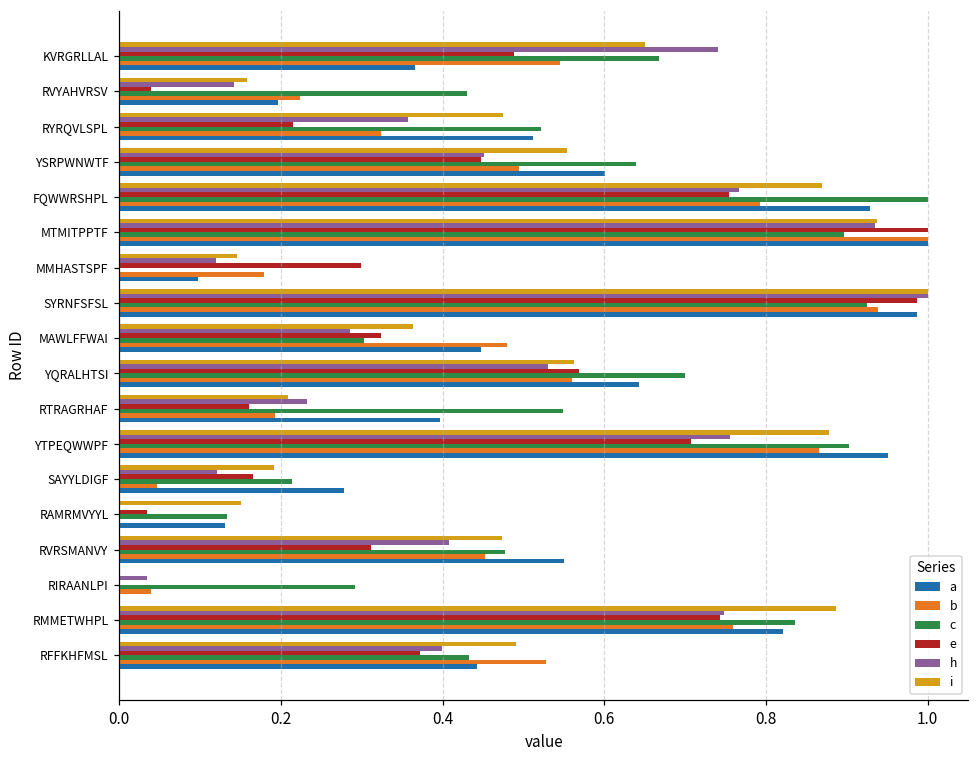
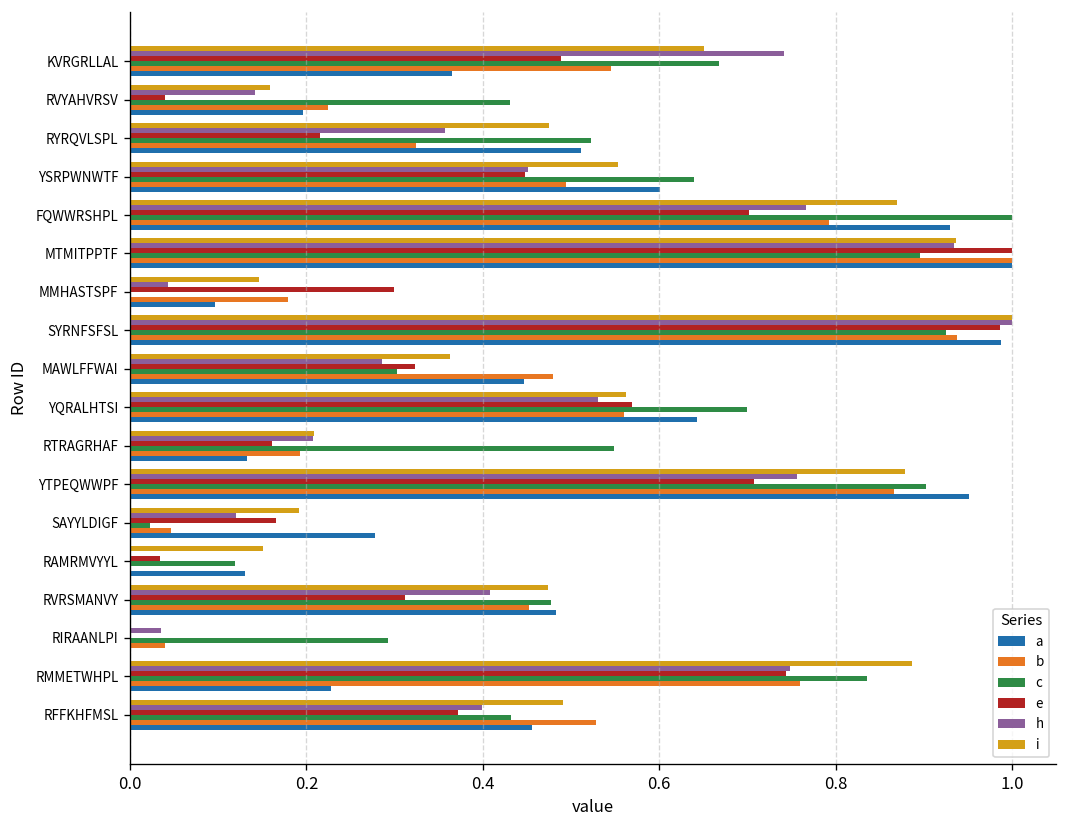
e, FQWWRSHPL: 0.75 -> 0.70
h, MMHASTSPF: 0.12 -> 0.04
h, RTRAGRHAF: 0.23 -> 0.21
a, RTRAGRHAF: 0.40 -> 0.13
c, SAYYLDIGF: 0.21 -> 0.02
c, RAMRMVYYL: 0.13 -> 0.12
a, RVRSMANVY: 0.55 -> 0.48
a, RMMETWHPL: 0.82 -> 0.23
a, RFFKHFMSL: 0.44 -> 0.46
